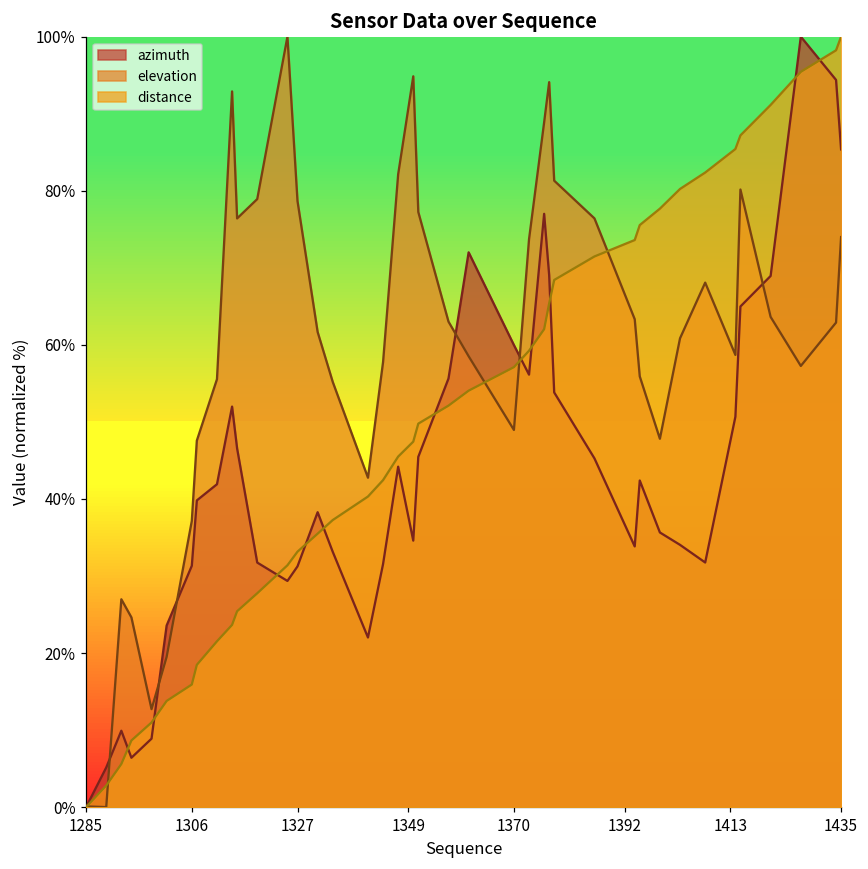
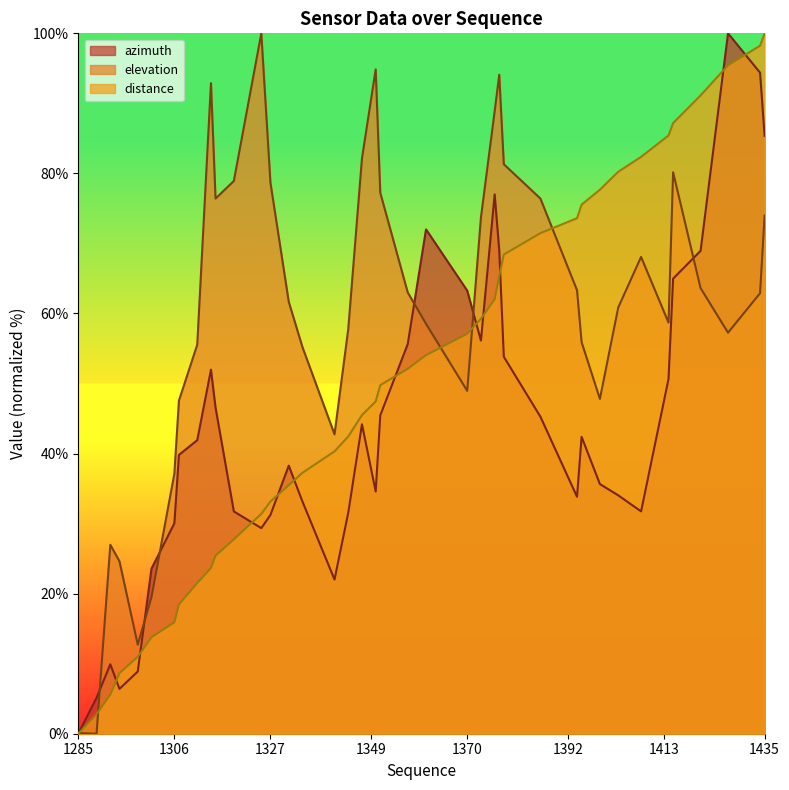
azimuth, 1306: 31% -> 30%
azimuth, 1370: 60% -> 63%
